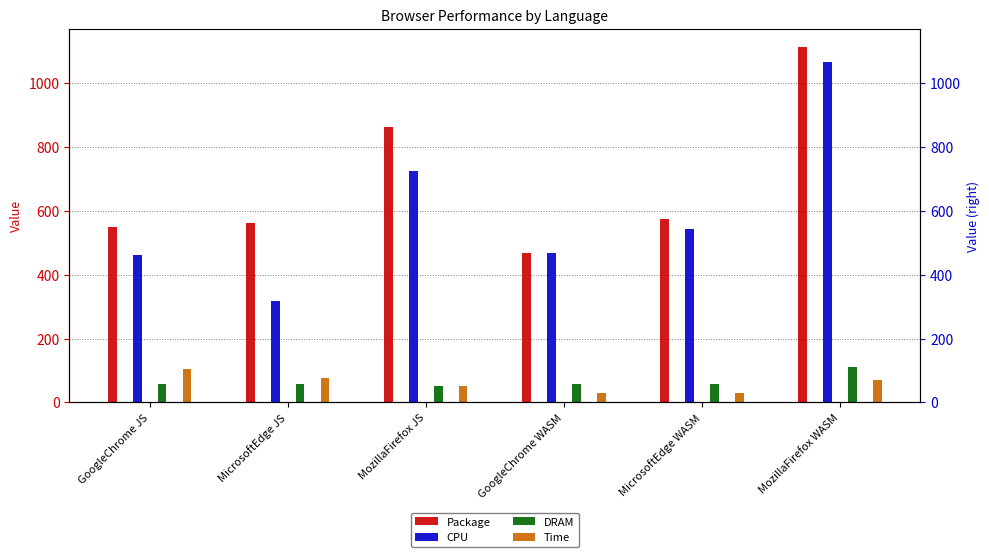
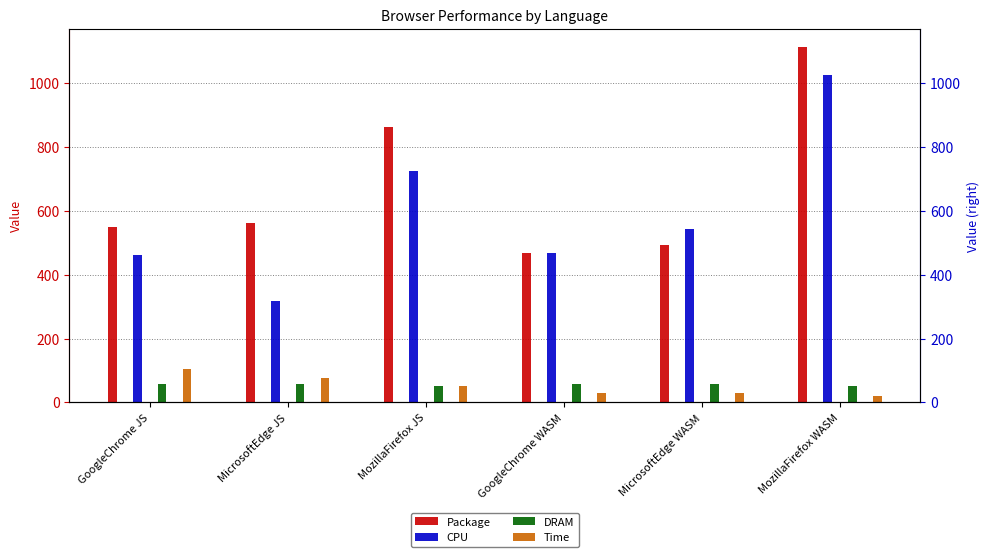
Package, MicrosoftEdge WASM: 570 -> 490
CPU, MozillaFirefox WASM: 1070 -> 1030
DRAM, MozillaFirefox WASM: 110 -> 50
Time, MozillaFirefox WASM: 70 -> 20
